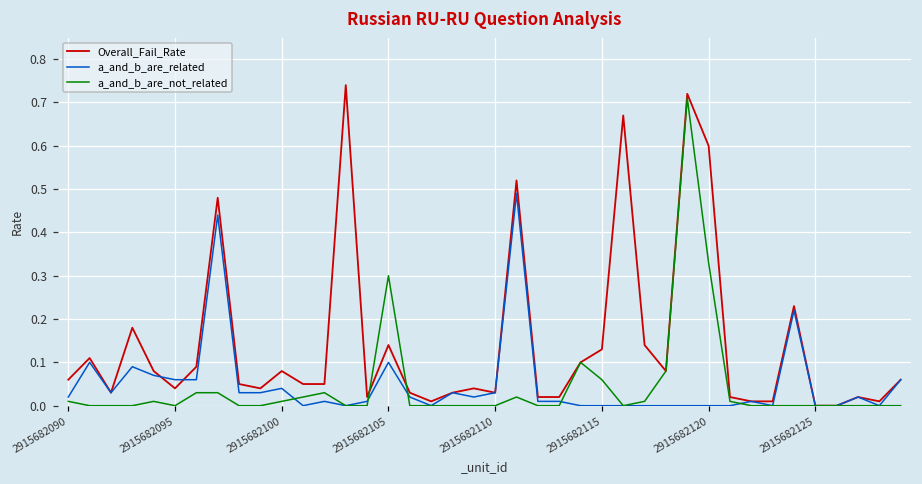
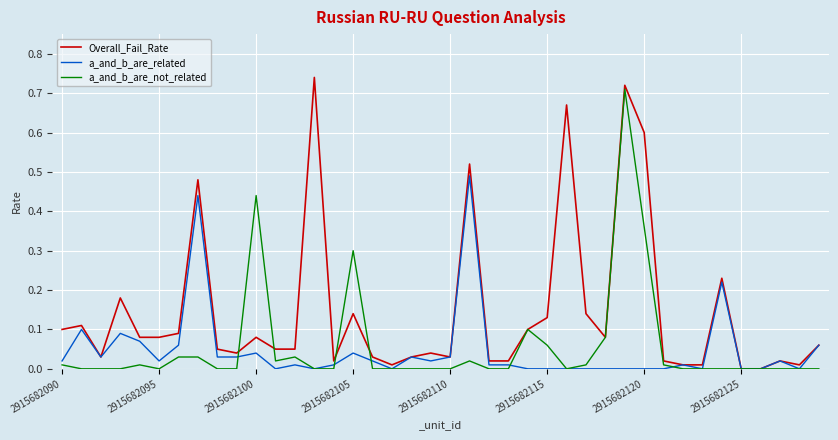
Overall_Fail_Rate, 2915682090: 0.06 -> 0.10
Overall_Fail_Rate, 2915682095: 0.04 -> 0.08
a_and_b_are_related, 2915682095: 0.06 -> 0.02
a_and_b_are_not_related, 2915682100: 0.01 -> 0.44
a_and_b_are_related, 2915682105: 0.10 -> 0.04
a_and_b_are_not_related, 2915682120: 0.33 -> 0.36
